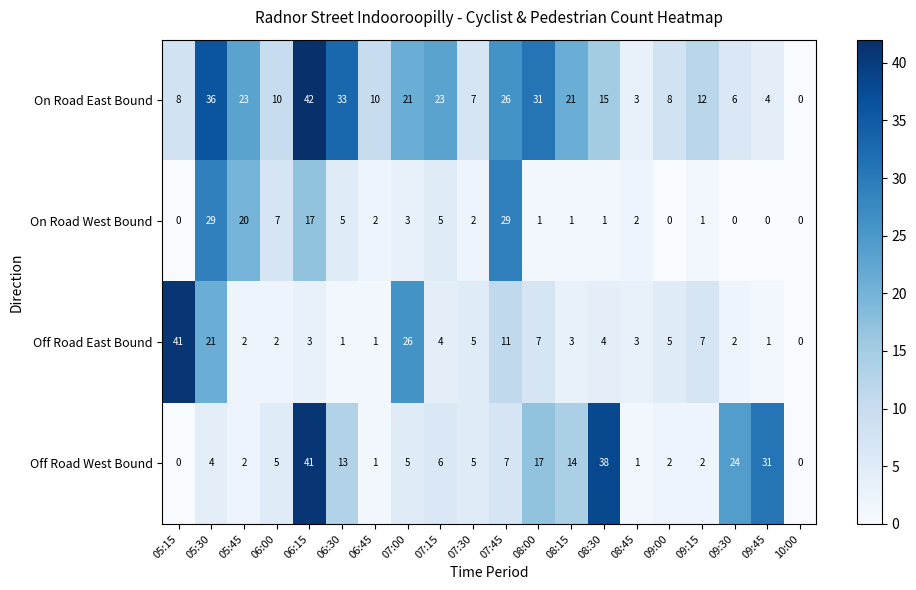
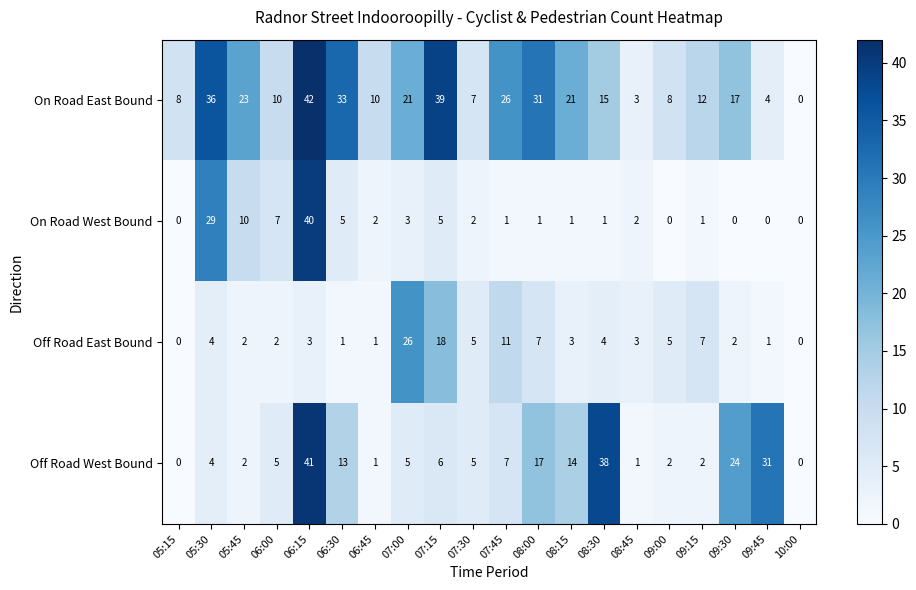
On Road East Bound, 07:15: 23 -> 39
On Road East Bound, 09:30: 6 -> 17
On Road West Bound, 05:45: 20 -> 10
On Road West Bound, 06:15: 17 -> 40
On Road West Bound, 07:45: 29 -> 1
Off Road East Bound, 05:15: 41 -> 0
Off Road East Bound, 05:30: 21 -> 4
Off Road East Bound, 07:15: 4 -> 18
